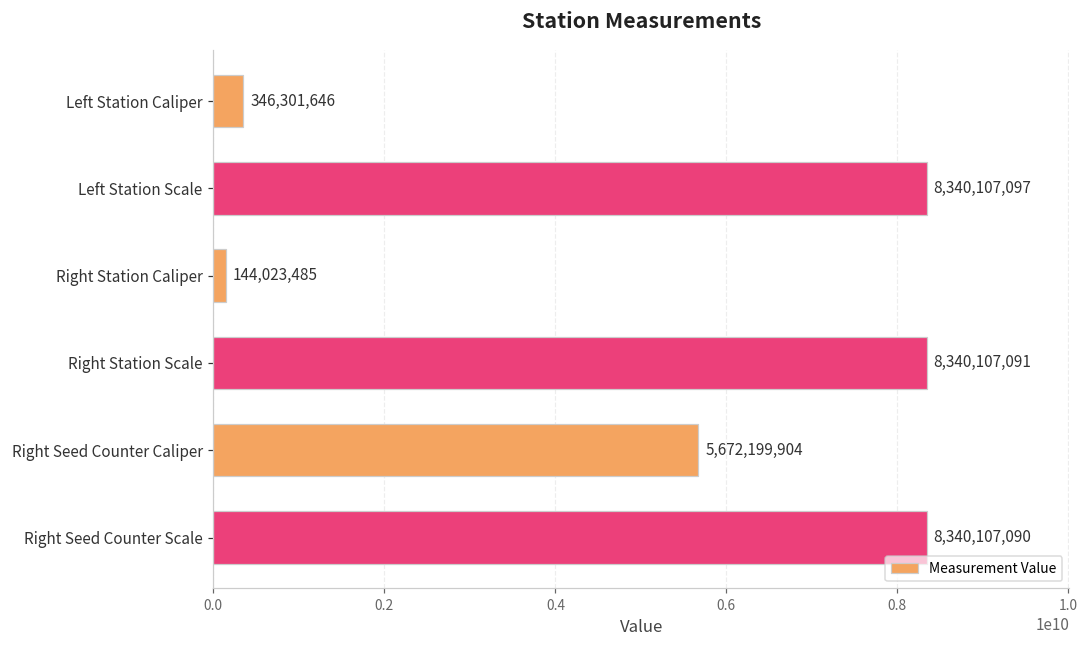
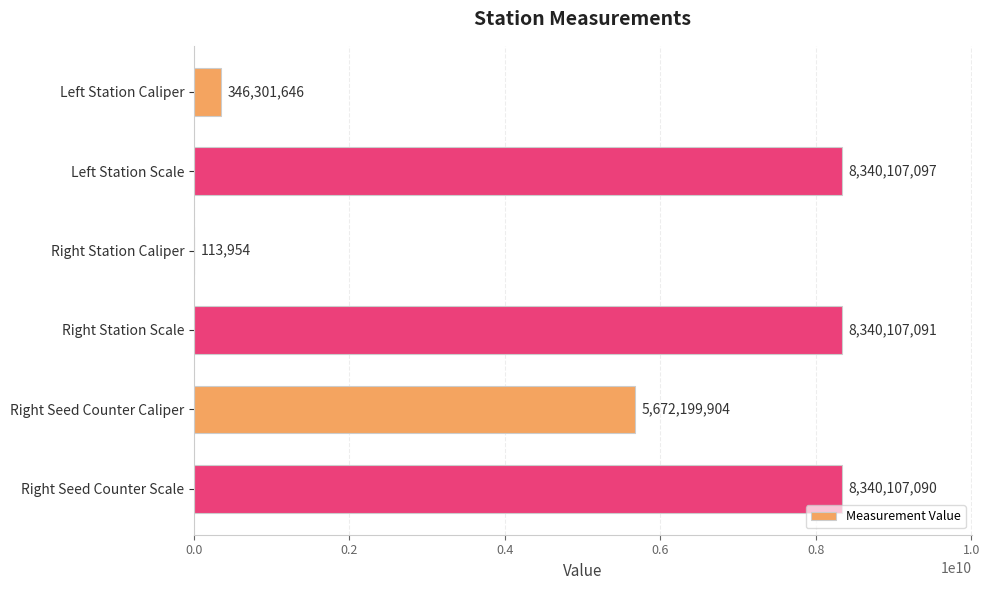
Right Station Caliper: 144,023,485 -> 113,954
